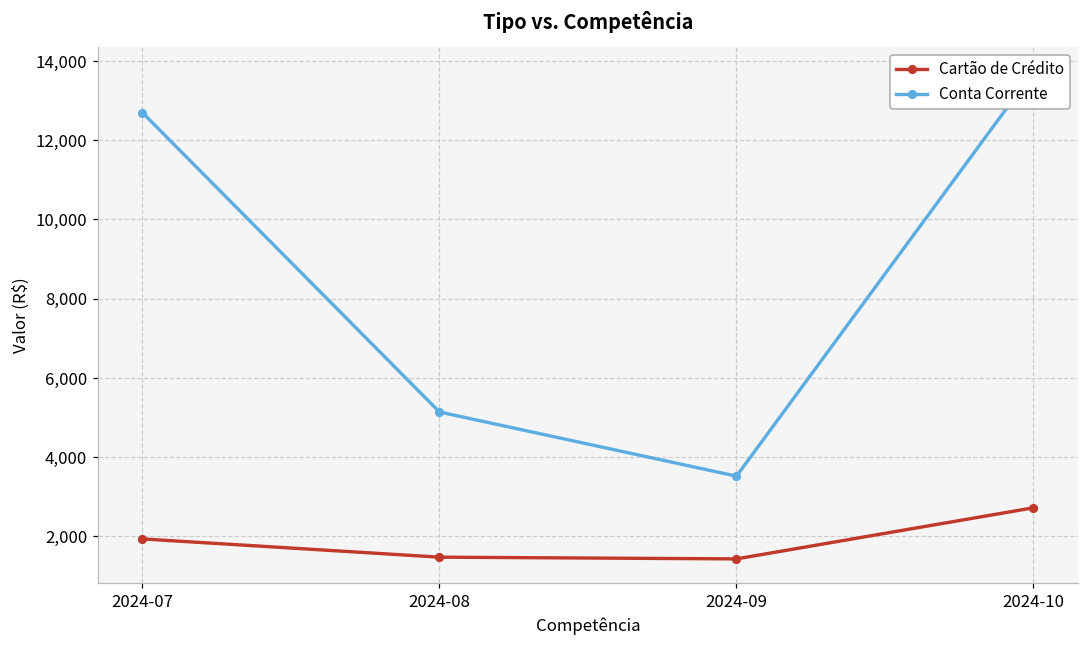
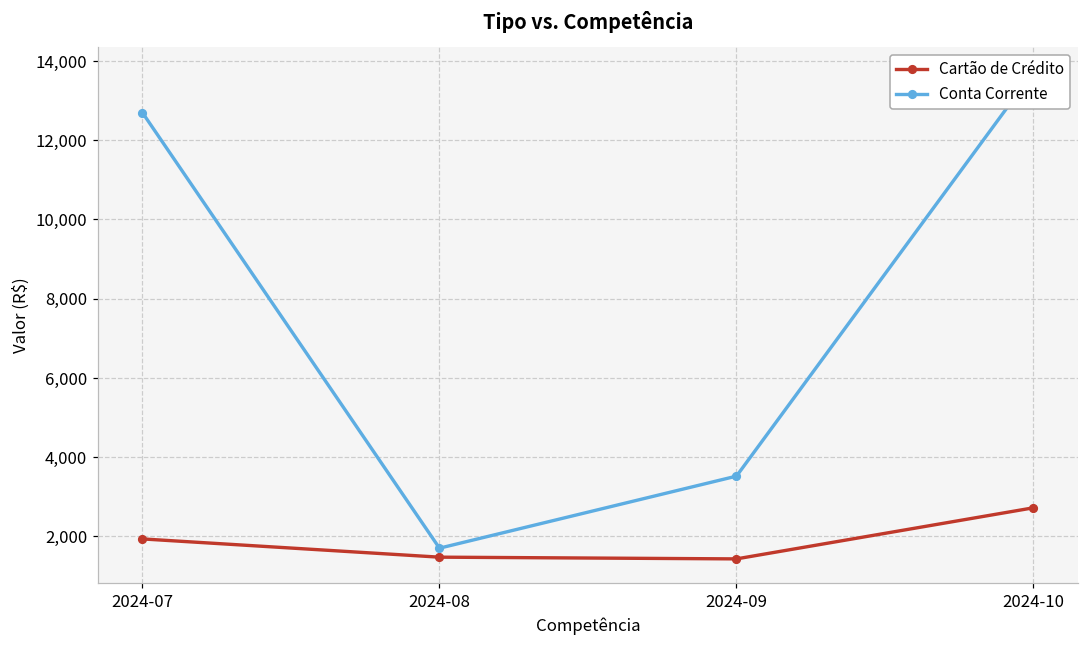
Conta Corrente, 2024-08: 5,100 -> 1,700
